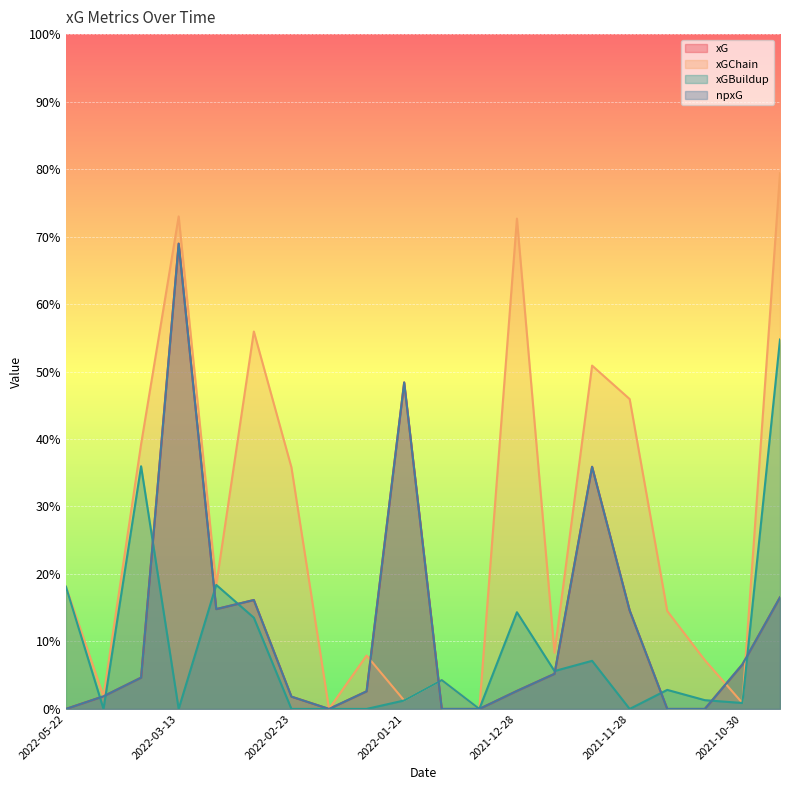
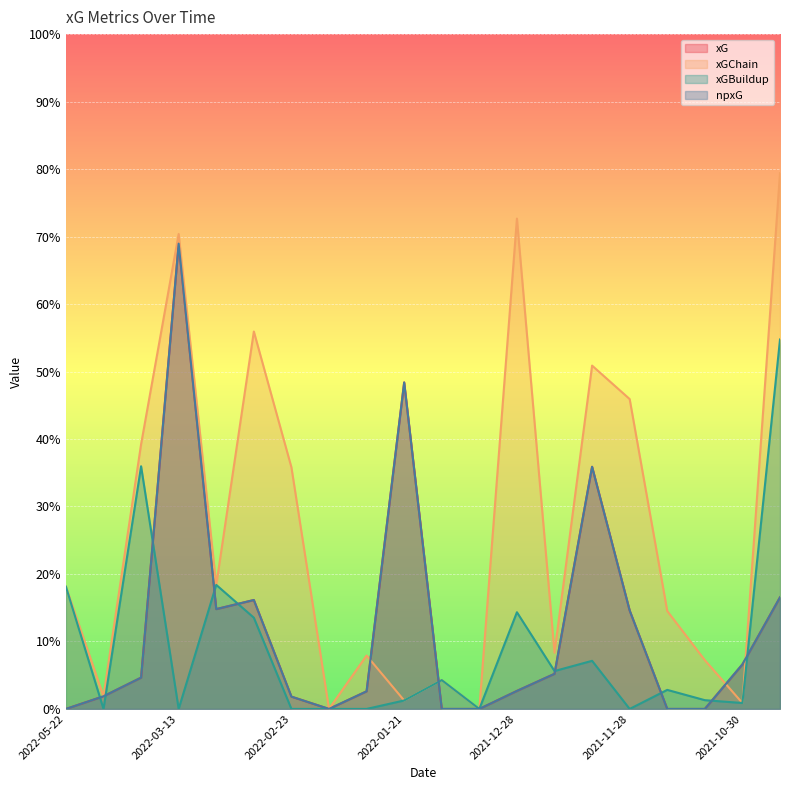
xGChain, 2022-03-13: 73% -> 70%
